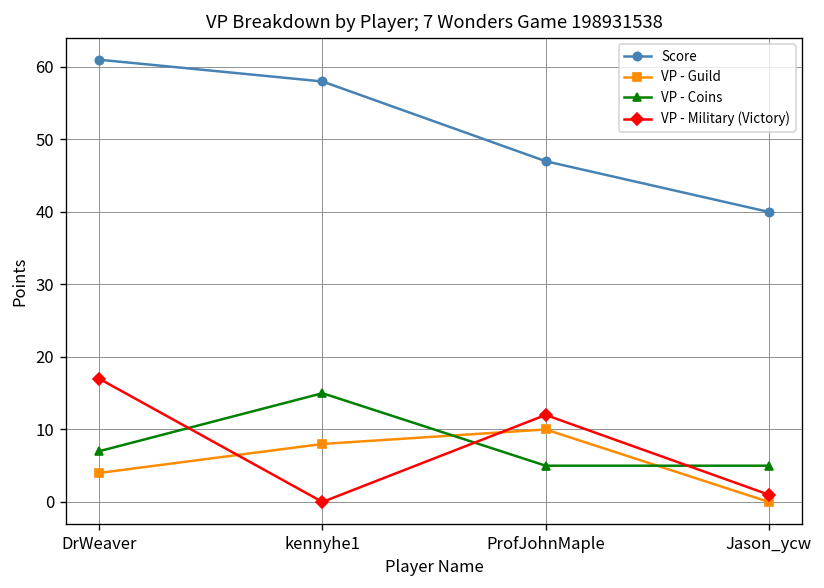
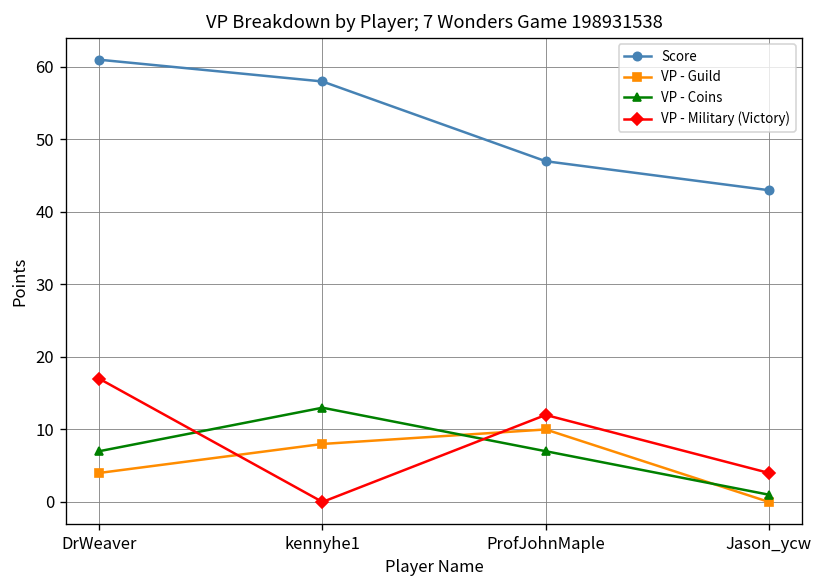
VP - Coins, kennyhe1: 15 -> 13
VP - Coins, ProfJohnMaple: 5 -> 7
Score, Jason_ycw: 40 -> 43
VP - Coins, Jason_ycw: 5 -> 1
VP - Military (Victory), Jason_ycw: 1 -> 4
